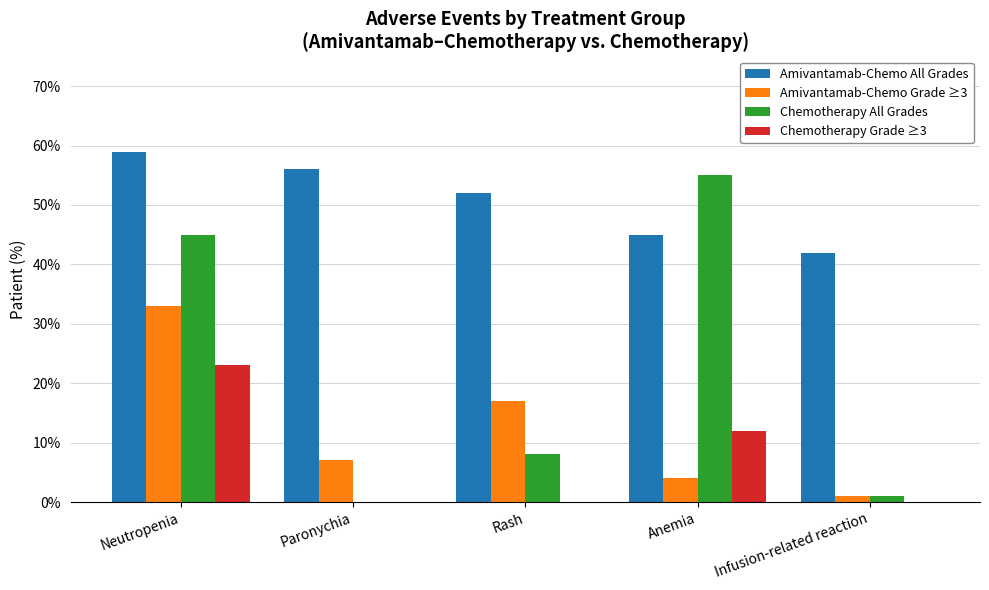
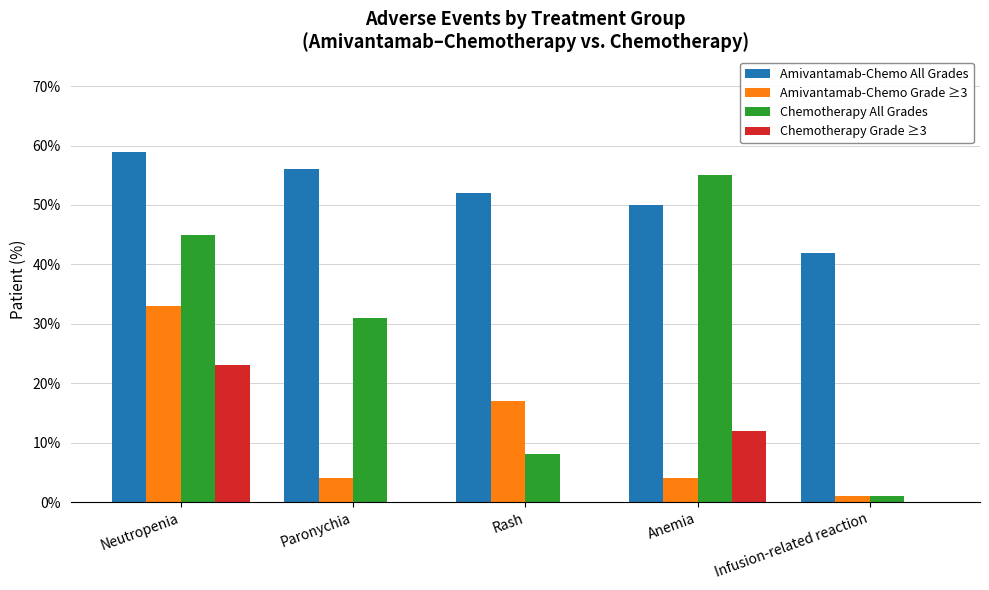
Amivantamab-Chemo Grade ≥3, Paronychia: 7% -> 4%
Chemotherapy All Grades, Paronychia: 0% -> 31%
Amivantamab-Chemo All Grades, Anemia: 45% -> 50%
